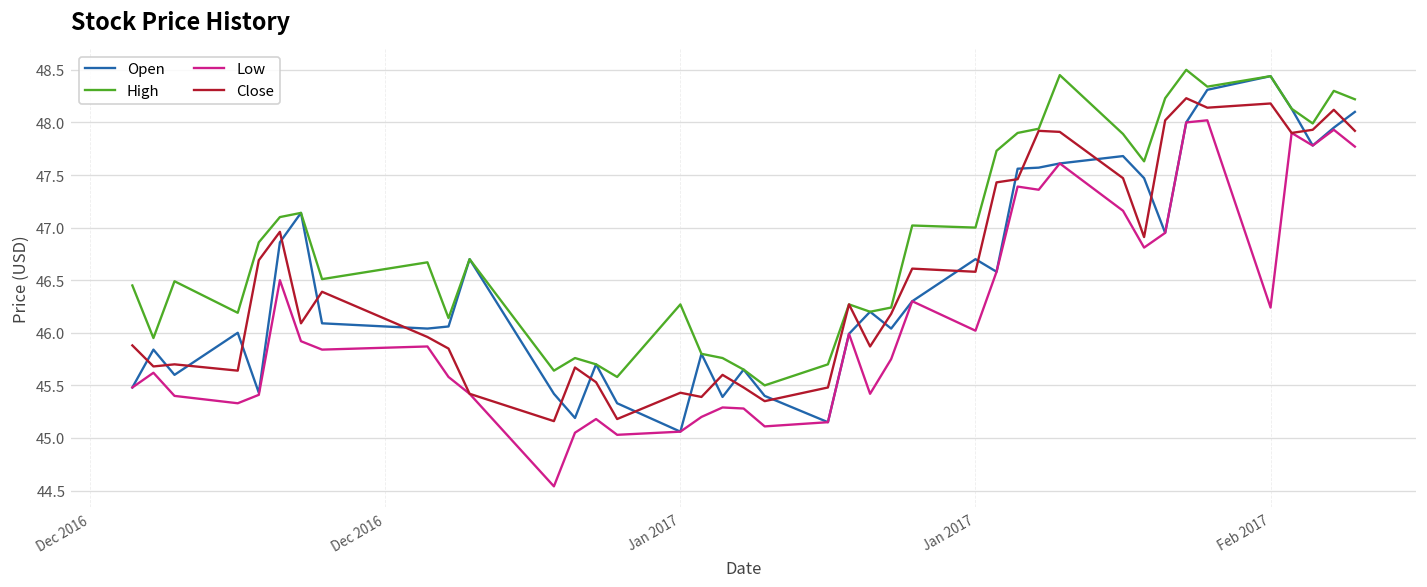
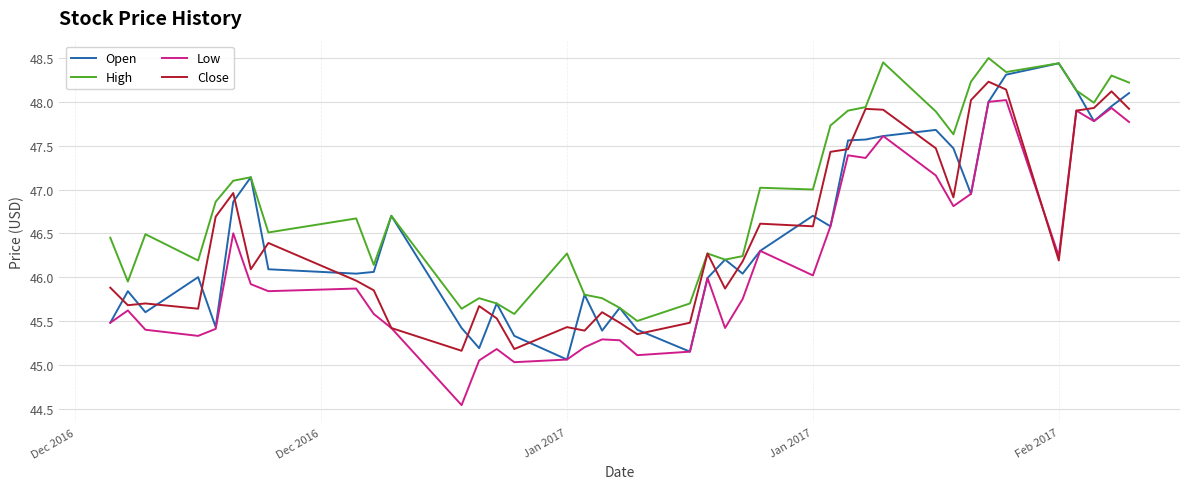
Close, Feb 2017: 48.2 -> 46.2
